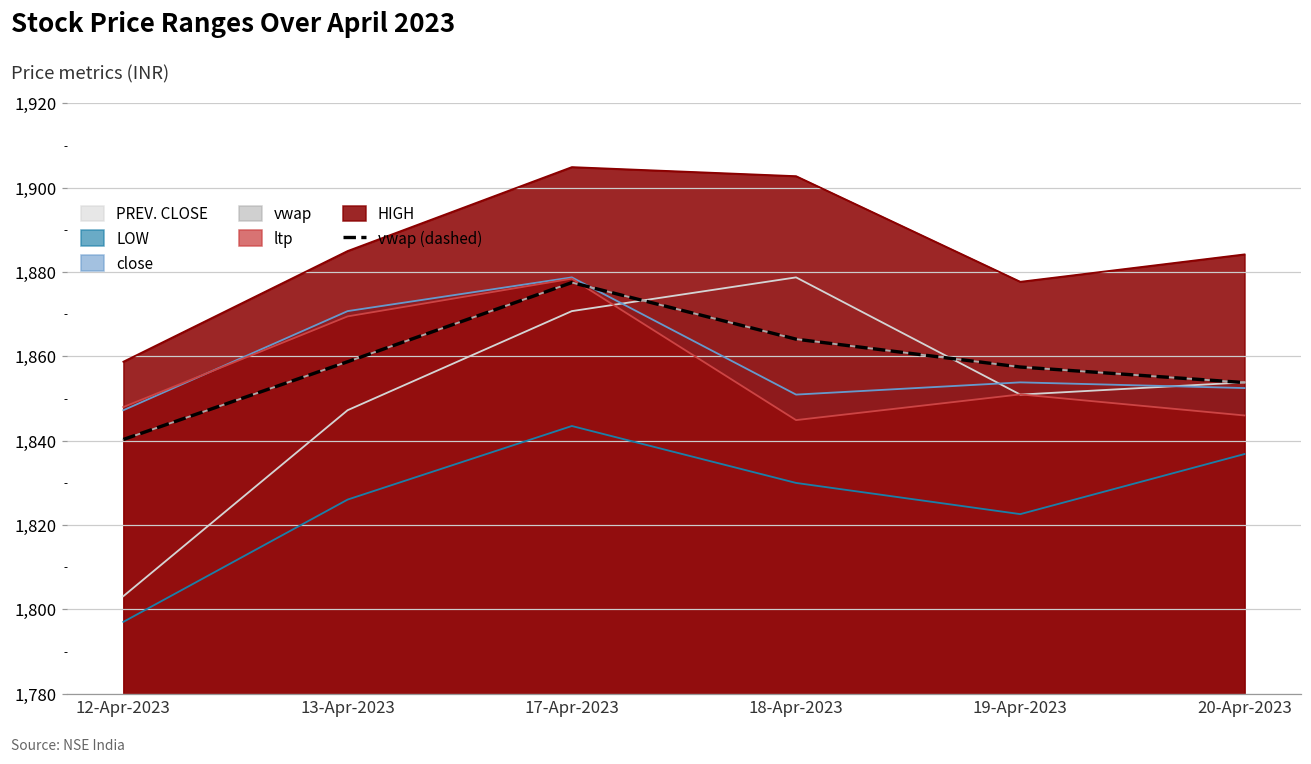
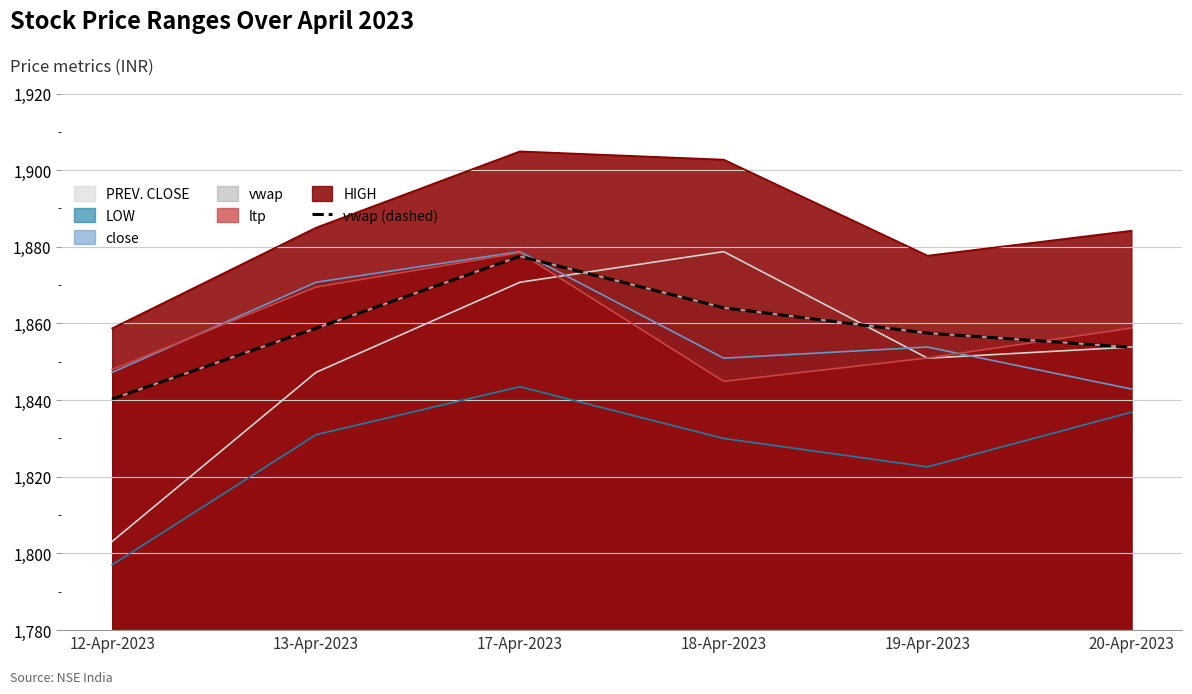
LOW, 13-Apr-2023: 1,826 -> 1,831
close, 20-Apr-2023: 1,853 -> 1,843
ltp, 20-Apr-2023: 1,846 -> 1,859
